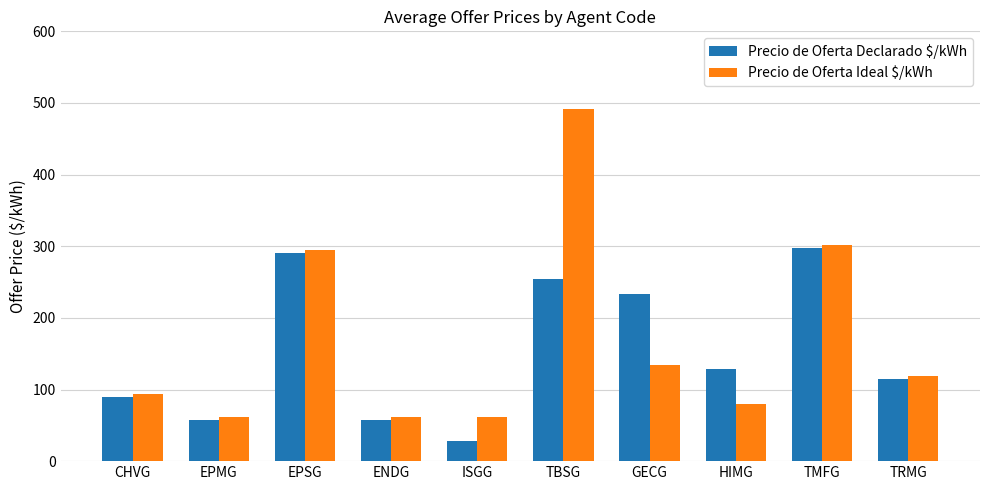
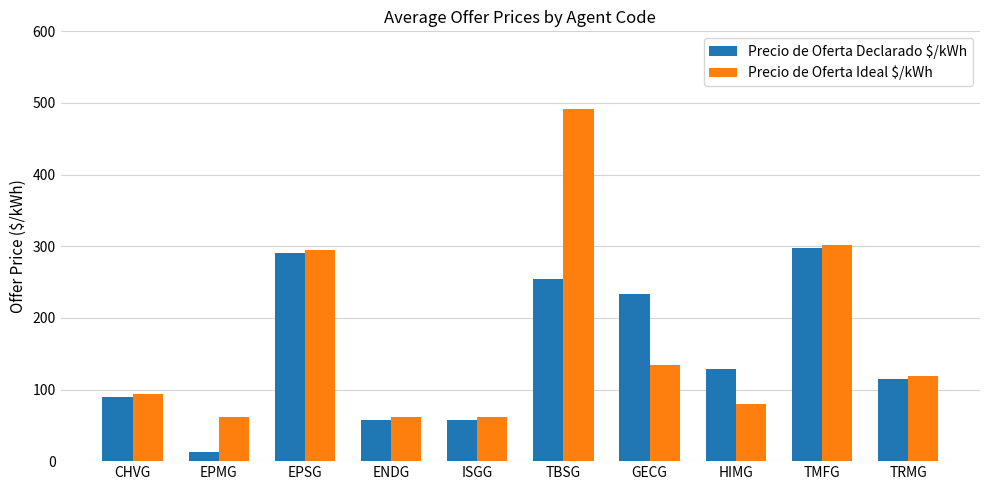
Precio de Oferta Declarado $/kWh, EPMG: 60 -> 10
Precio de Oferta Declarado $/kWh, ISGG: 30 -> 60
